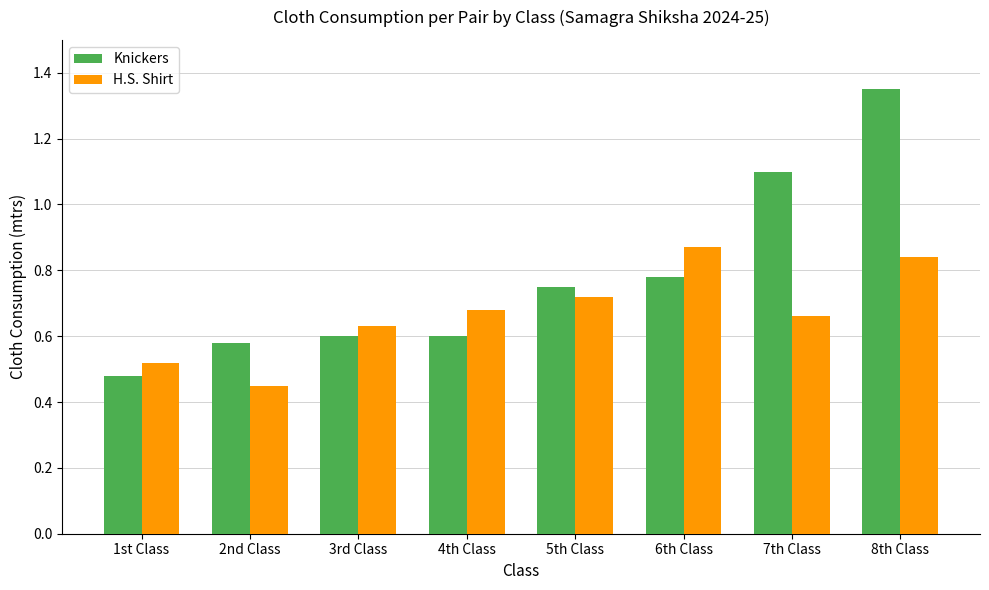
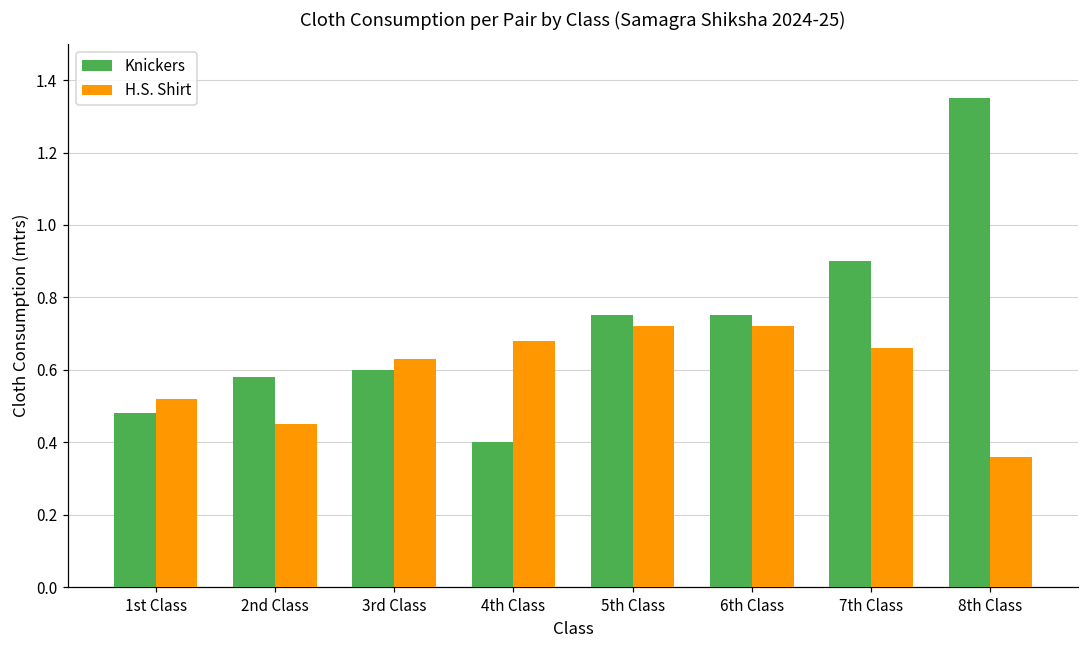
Knickers, 4th Class: 0.6 -> 0.4
Knickers, 6th Class: 0.78 -> 0.75
H.S. Shirt, 6th Class: 0.87 -> 0.72
Knickers, 7th Class: 1.1 -> 0.9
H.S. Shirt, 8th Class: 0.84 -> 0.36
